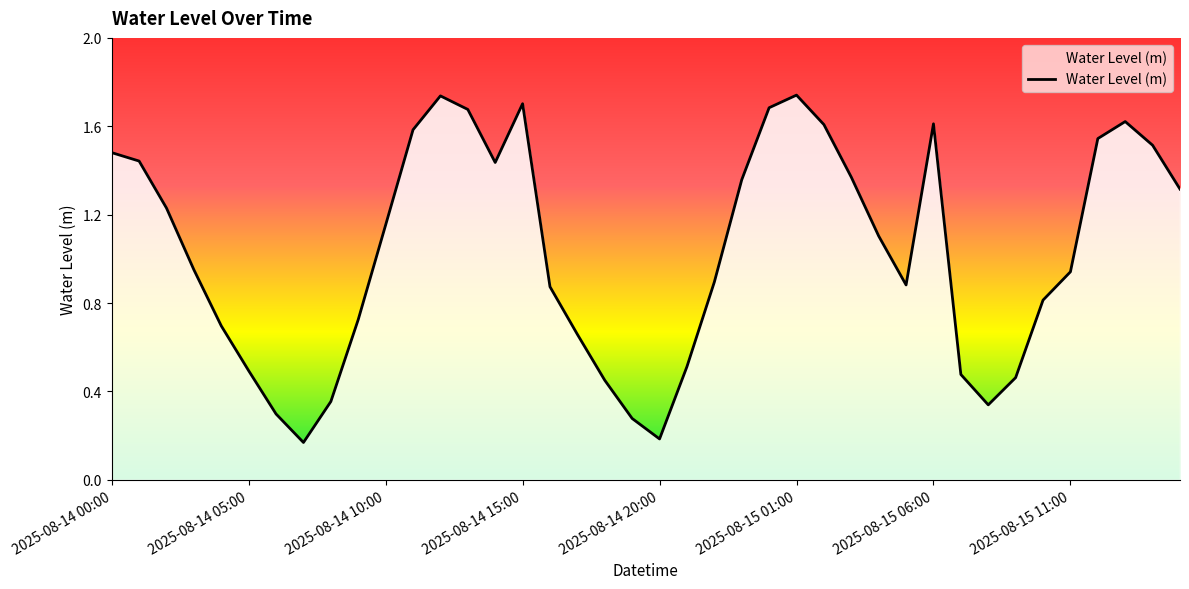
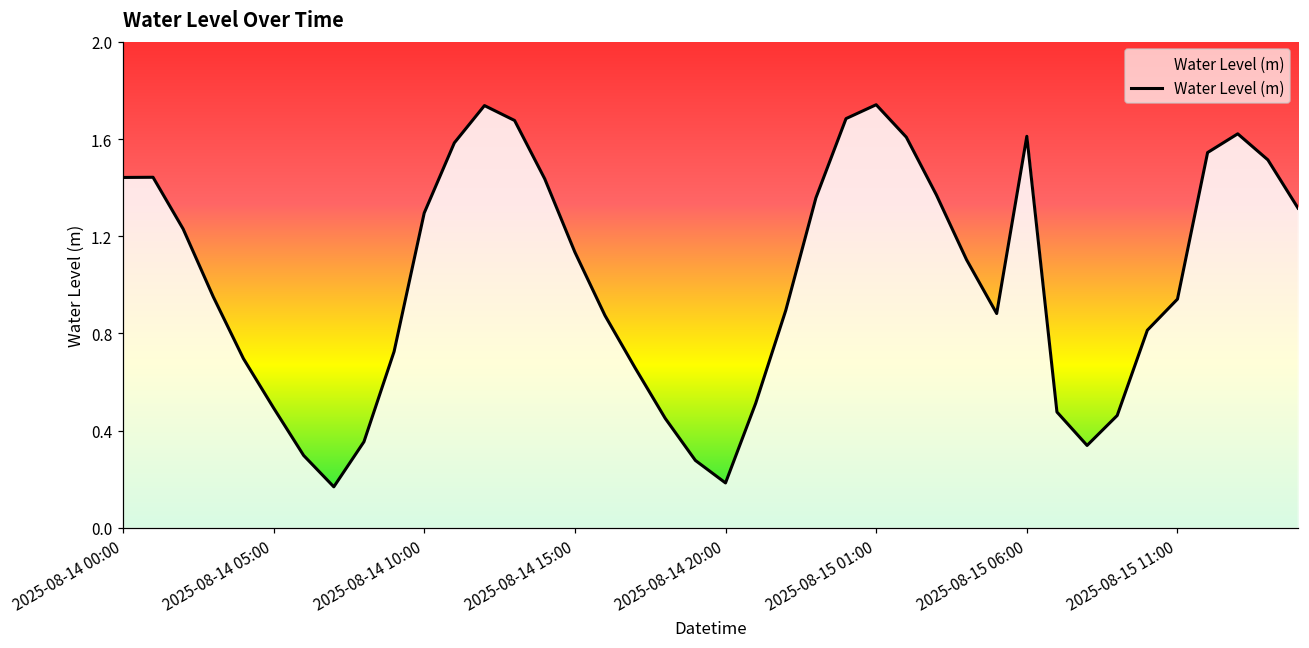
2025-08-14 00:00: 1.48 -> 1.44
2025-08-14 10:00: 1.15 -> 1.30
2025-08-14 15:00: 1.70 -> 1.13
